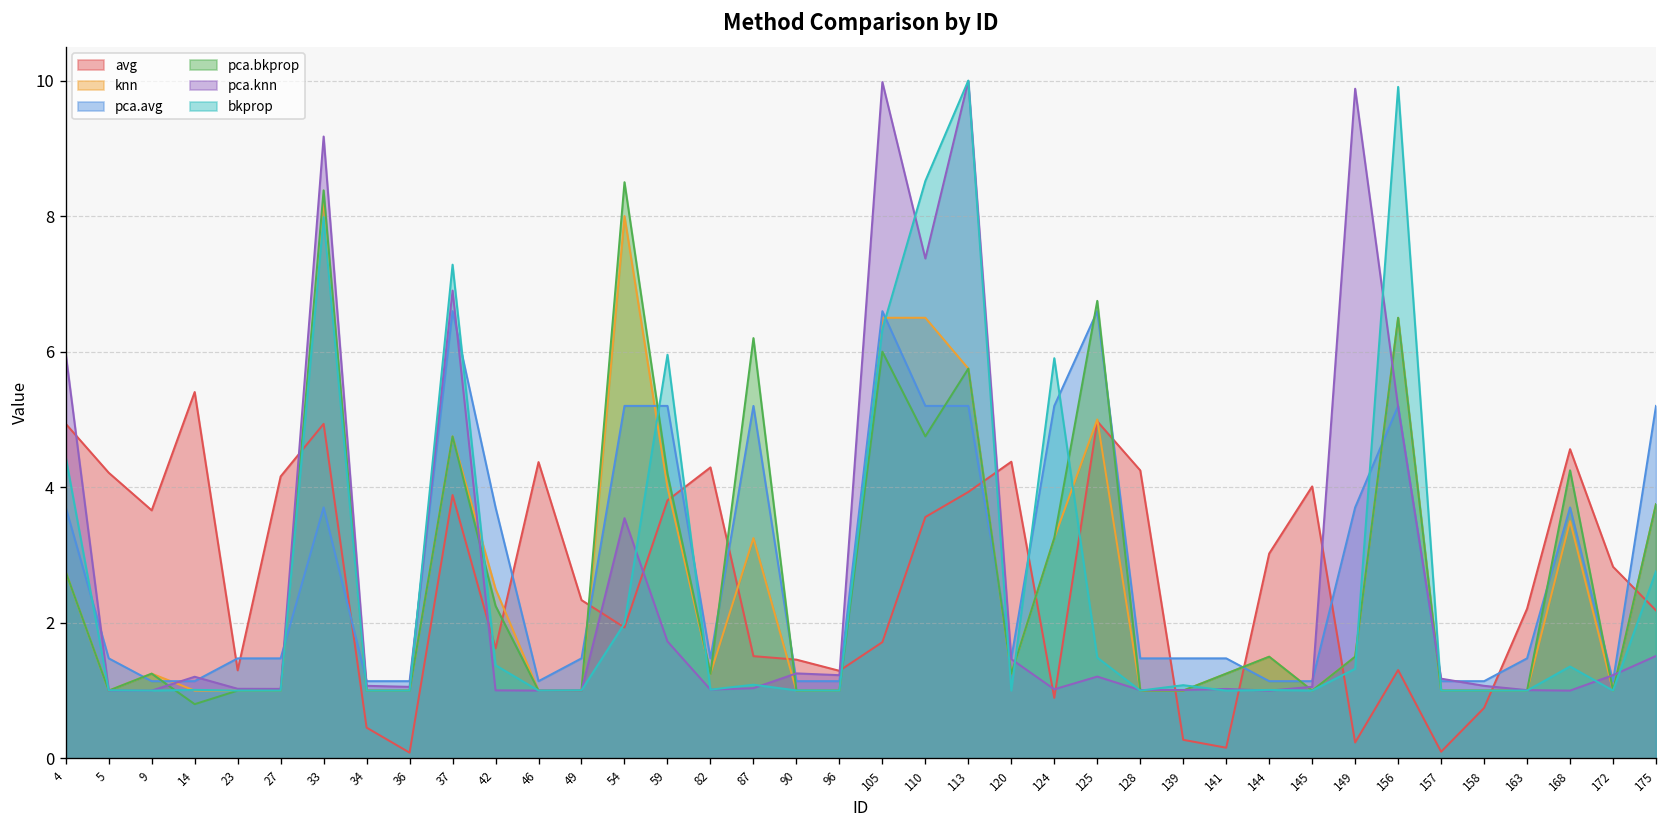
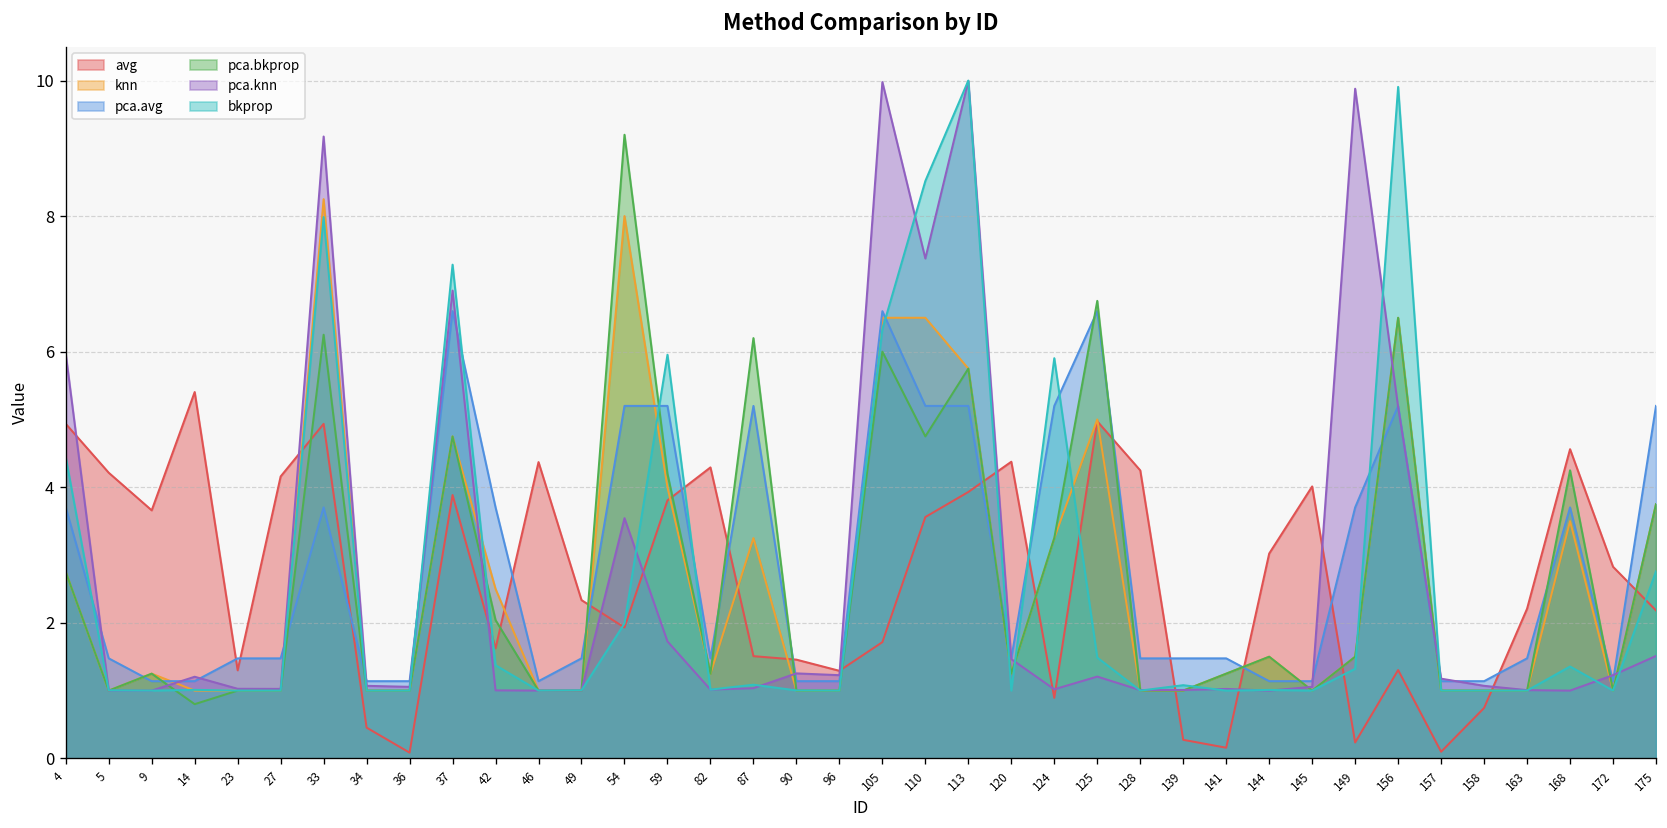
pca.bkprop, 33: 8.4 -> 6.3
pca.bkprop, 42: 2.3 -> 2.0
pca.bkprop, 54: 8.5 -> 9.2
